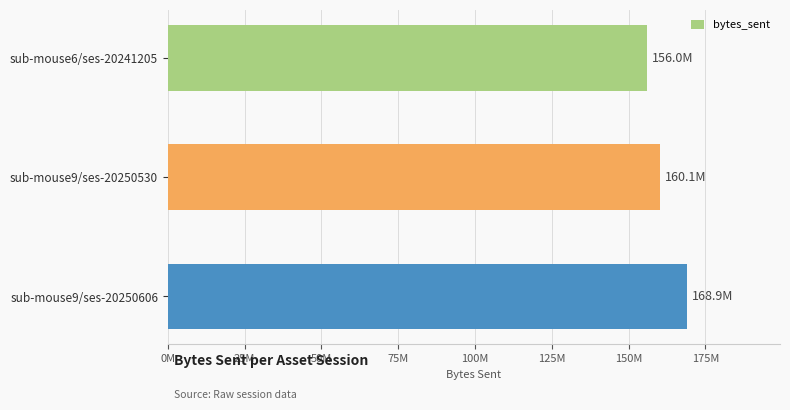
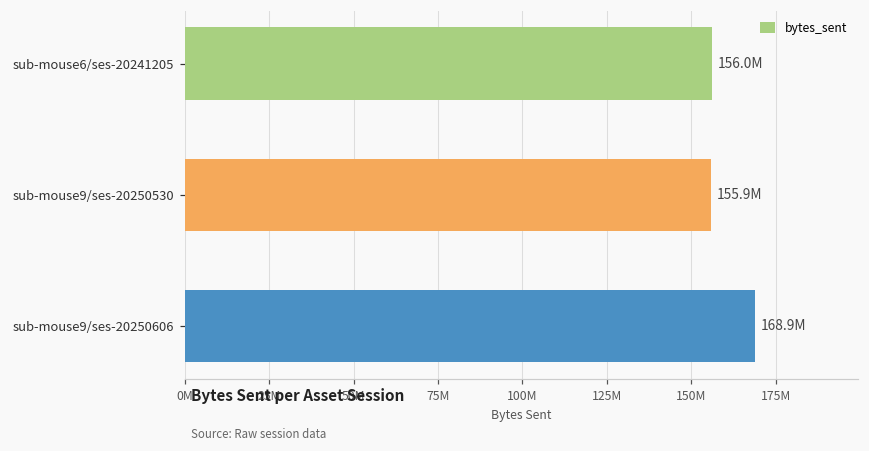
sub-mouse9/ses-20250530: 160.1M -> 155.9M
